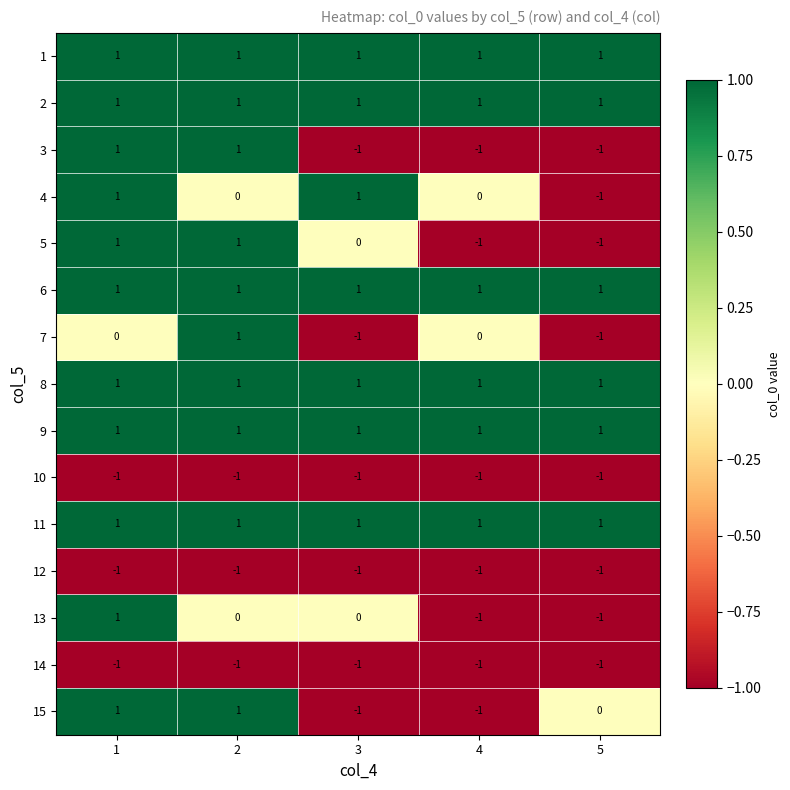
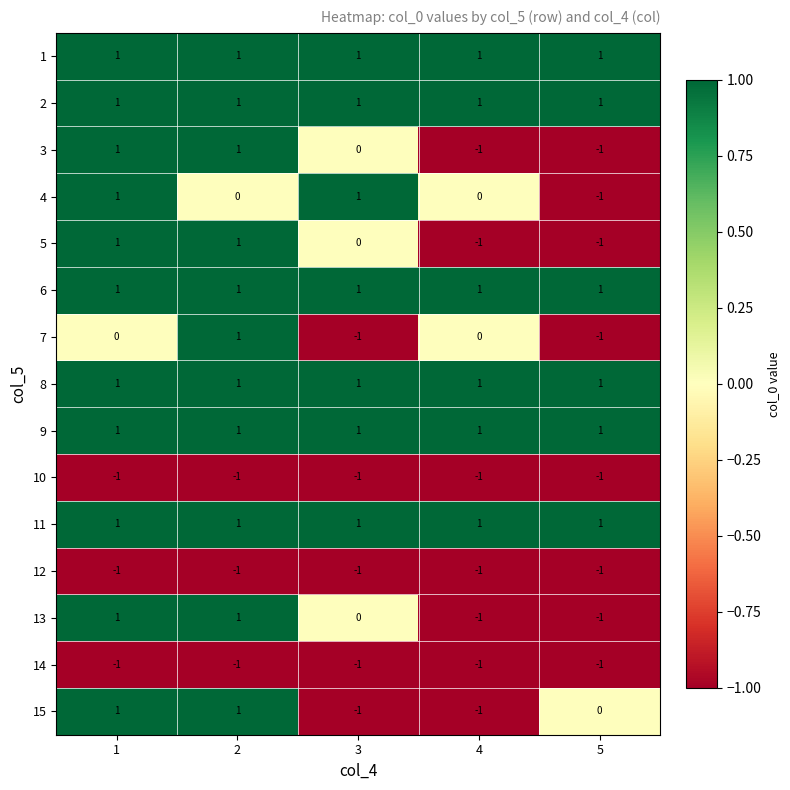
3, 3: -1 -> 0
13, 2: 0 -> 1
